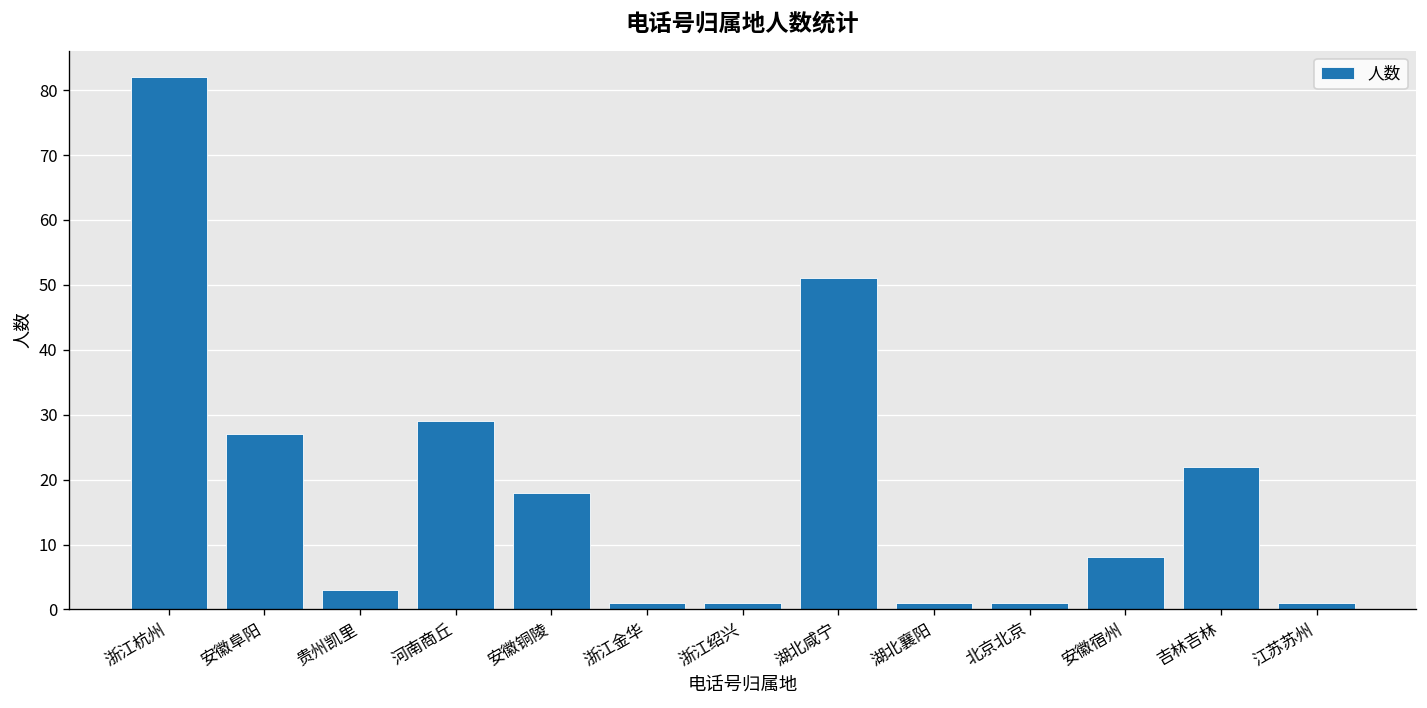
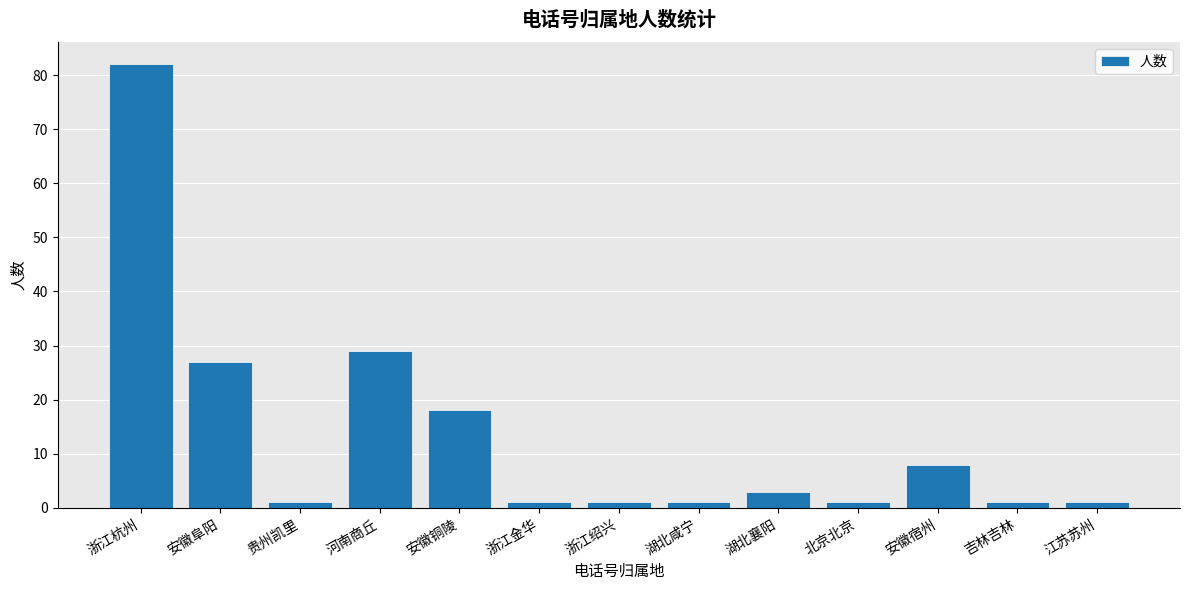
贵州凯里: 3 -> 1
湖北咸宁: 51 -> 1
湖北襄阳: 1 -> 3
吉林吉林: 22 -> 1
